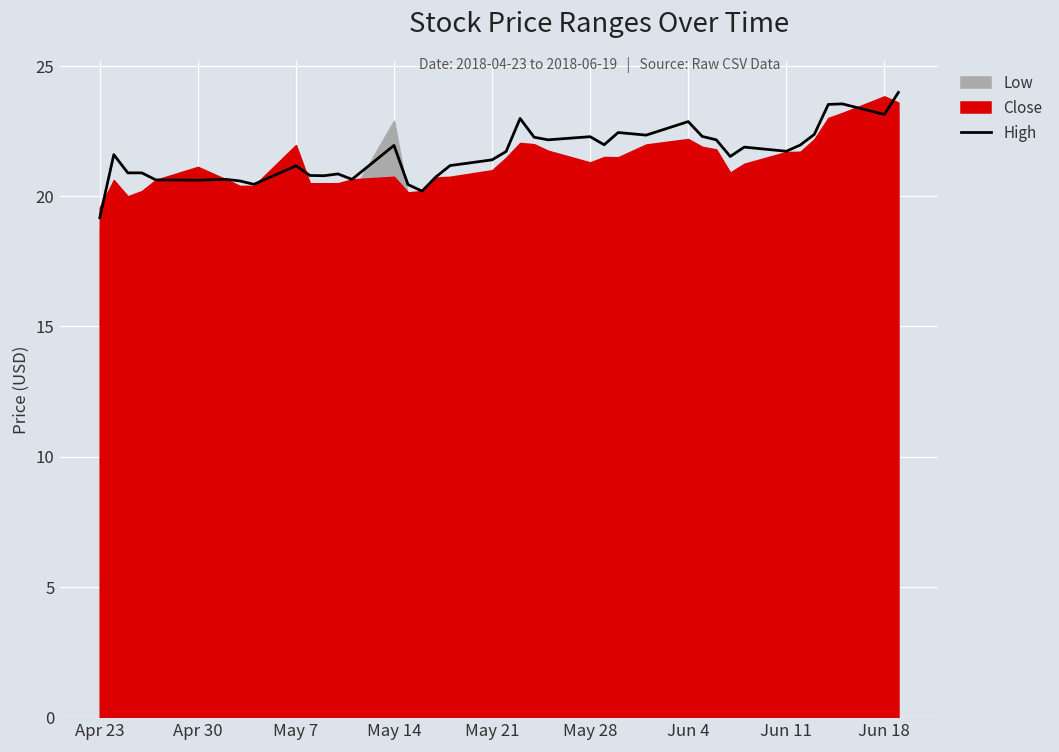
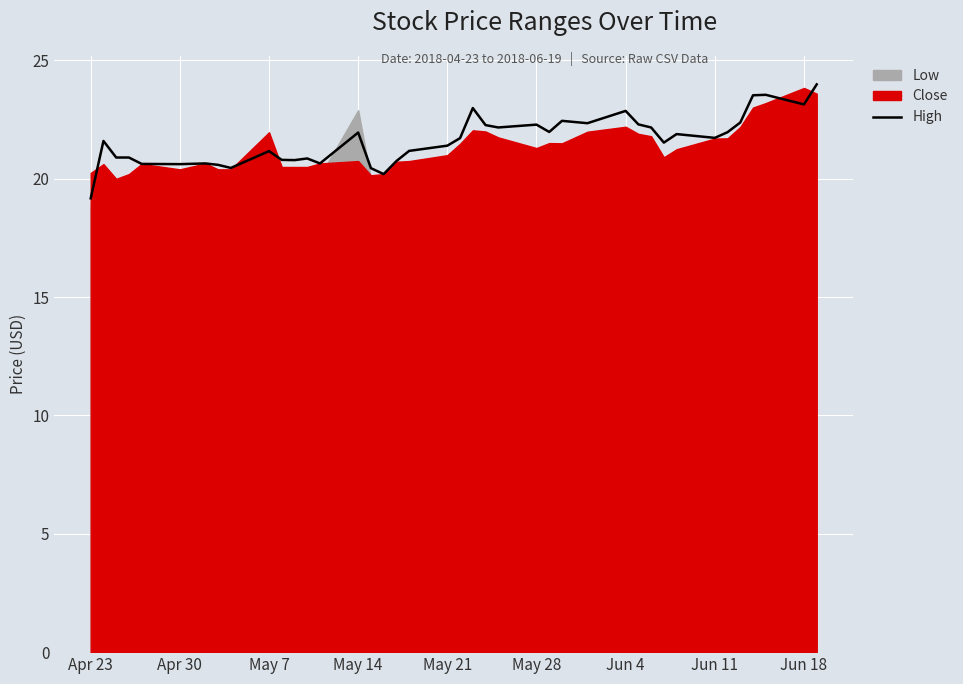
Close, Apr 23: 19.6 -> 20.2
Close, Apr 30: 21.1 -> 20.4
